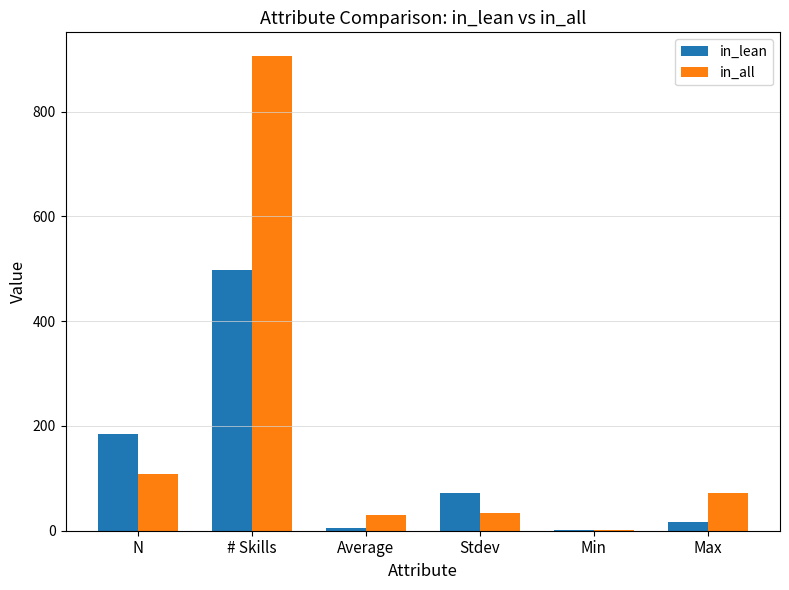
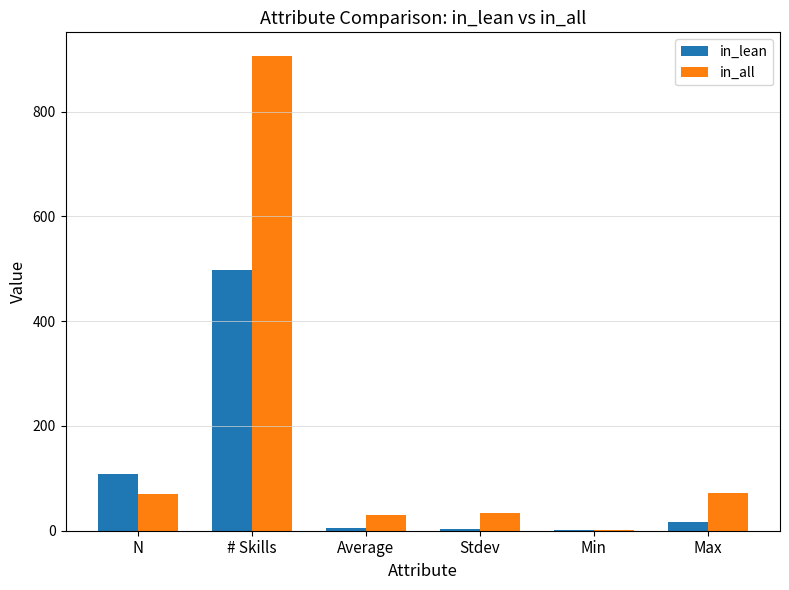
in_lean, N: 190 -> 110
in_all, N: 110 -> 70
in_lean, Stdev: 70 -> 0
